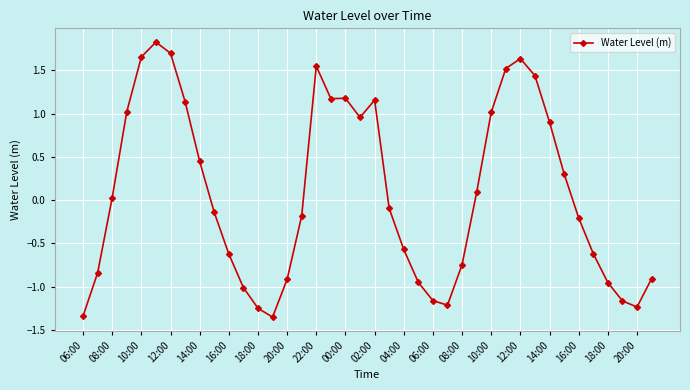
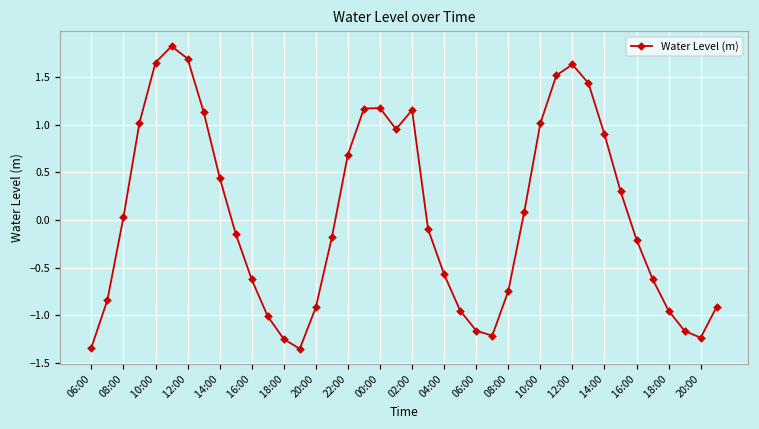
22:00: 1.5 -> 0.7
